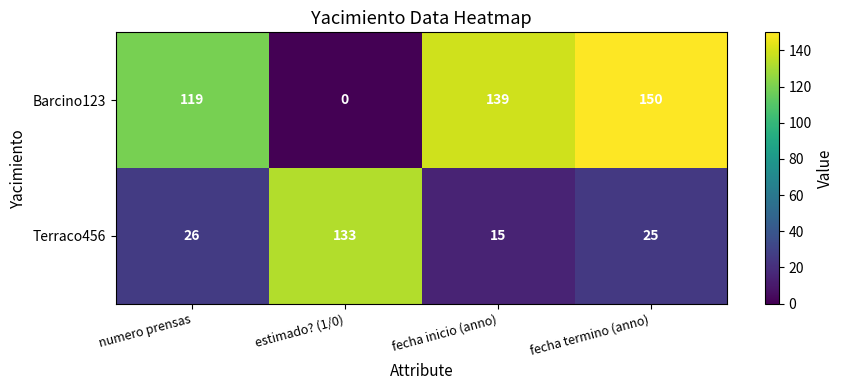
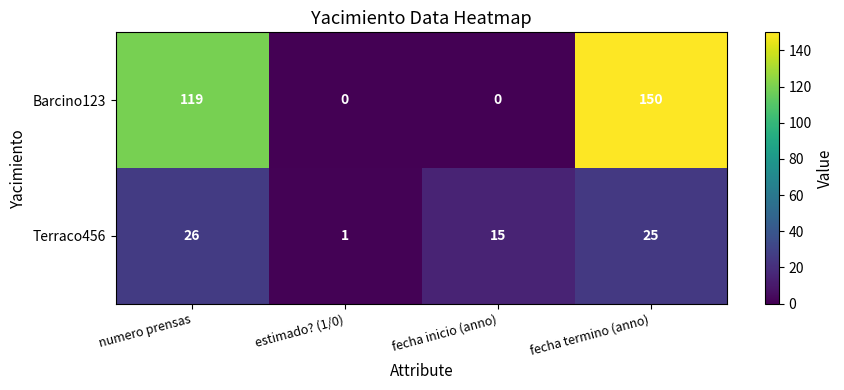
Barcino123, fecha inicio (anno): 139 -> 0
Terraco456, estimado? (1/0): 133 -> 1
